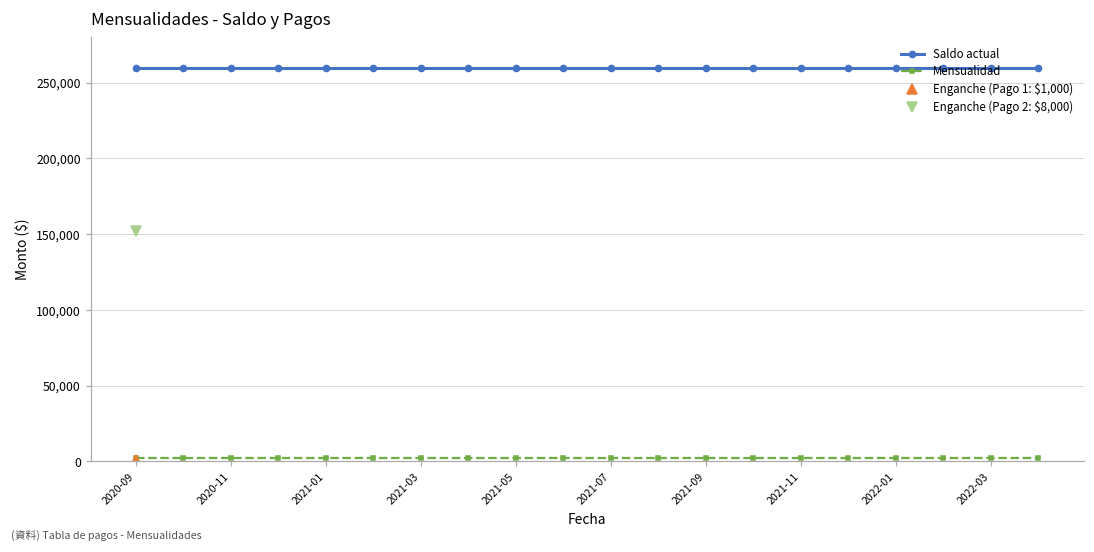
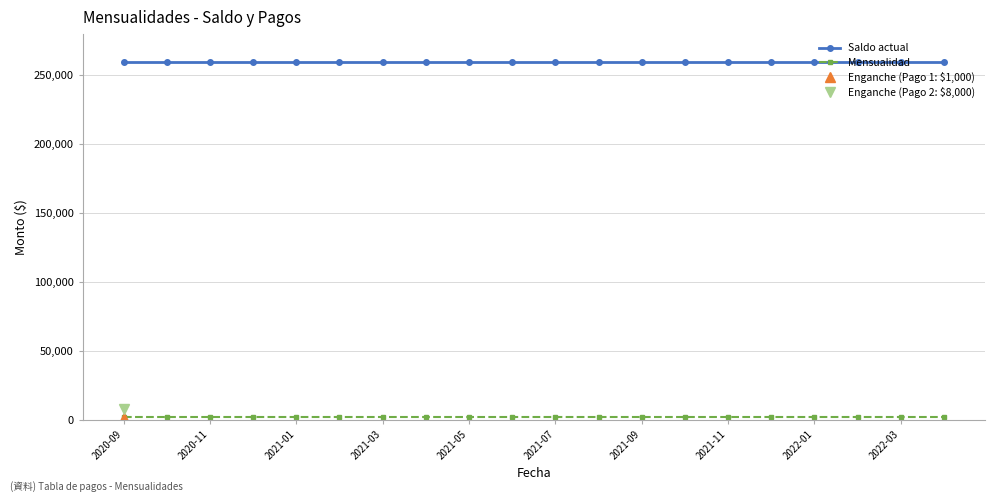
Enganche (Pago 2: $8,000), 2020-09: 152,000 -> 8,000
